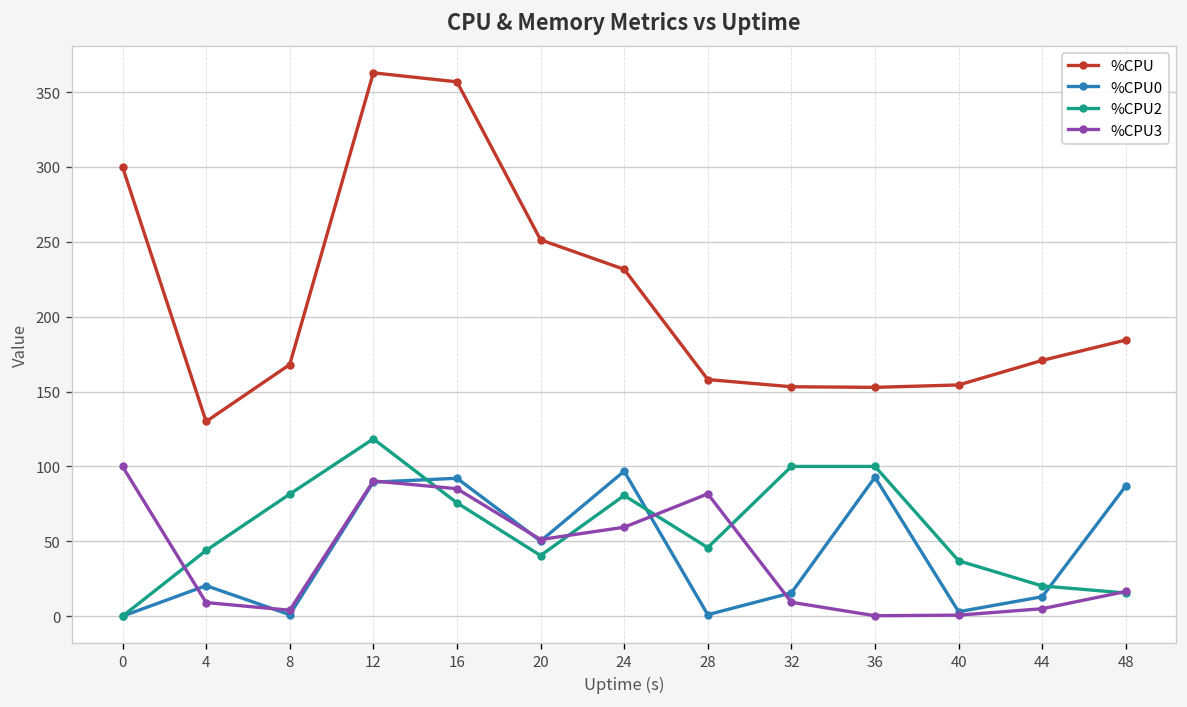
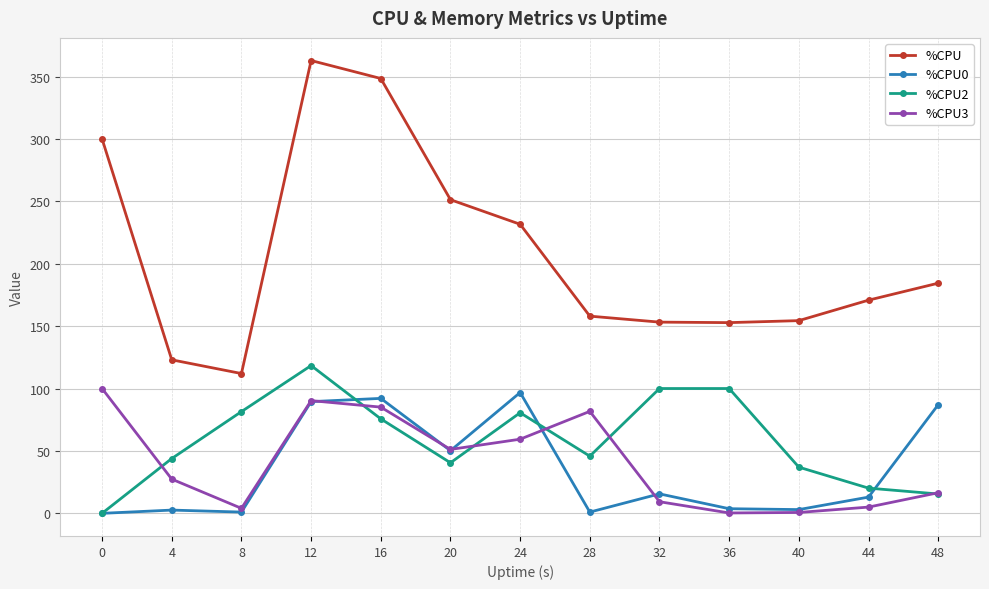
%CPU, 4: 130 -> 123
%CPU0, 4: 20 -> 3
%CPU3, 4: 9 -> 27
%CPU, 8: 168 -> 112
%CPU, 16: 357 -> 348
%CPU0, 36: 93 -> 4
